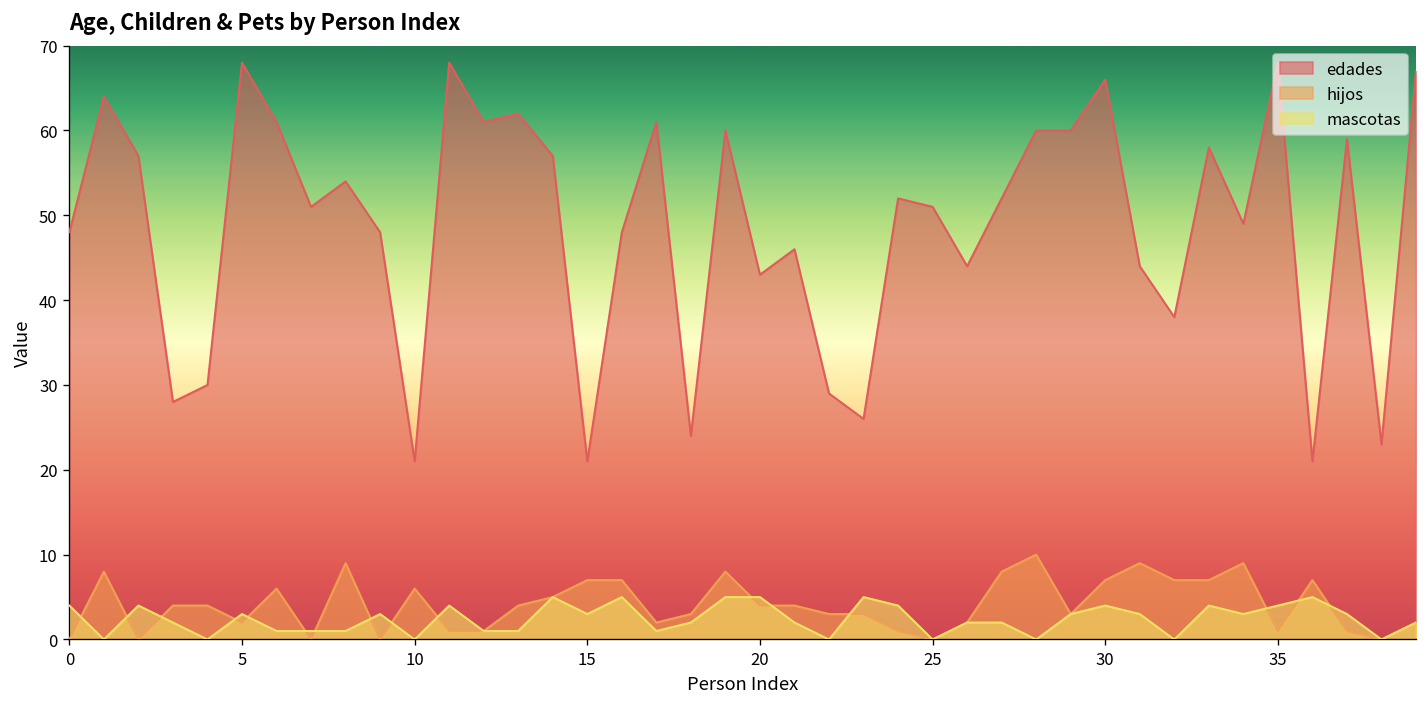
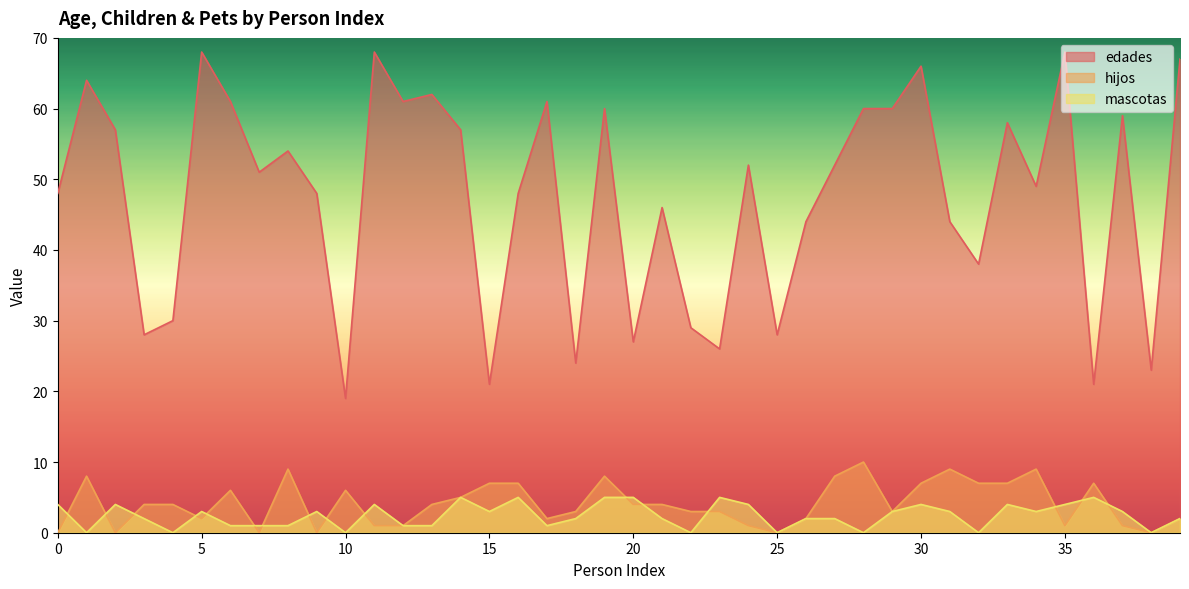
edades, 10: 21 -> 19
edades, 20: 43 -> 27
edades, 25: 51 -> 28
